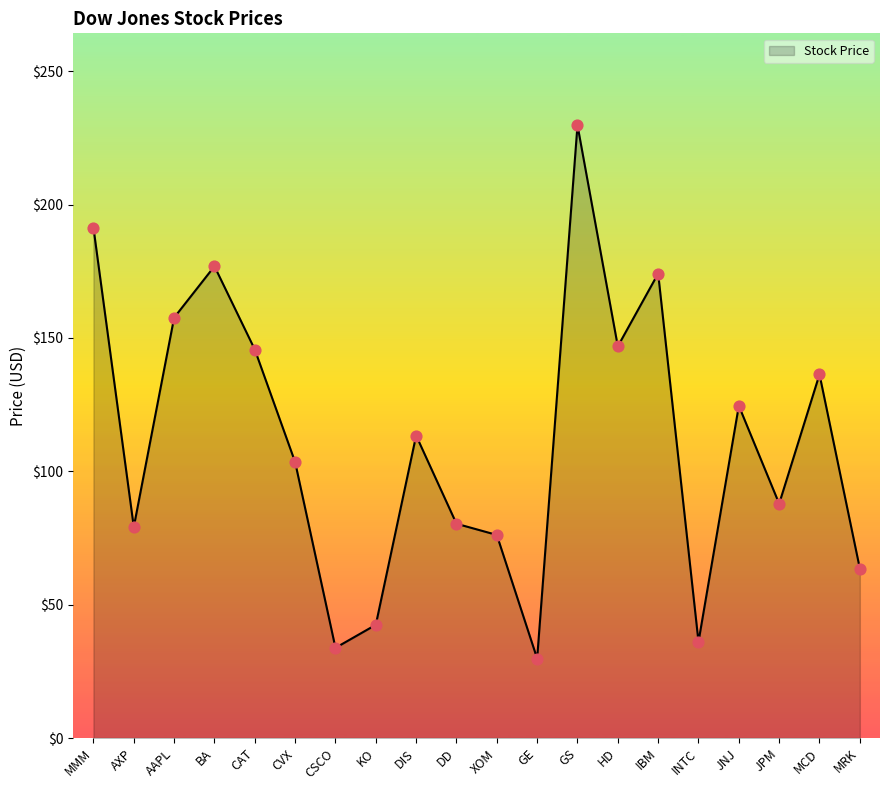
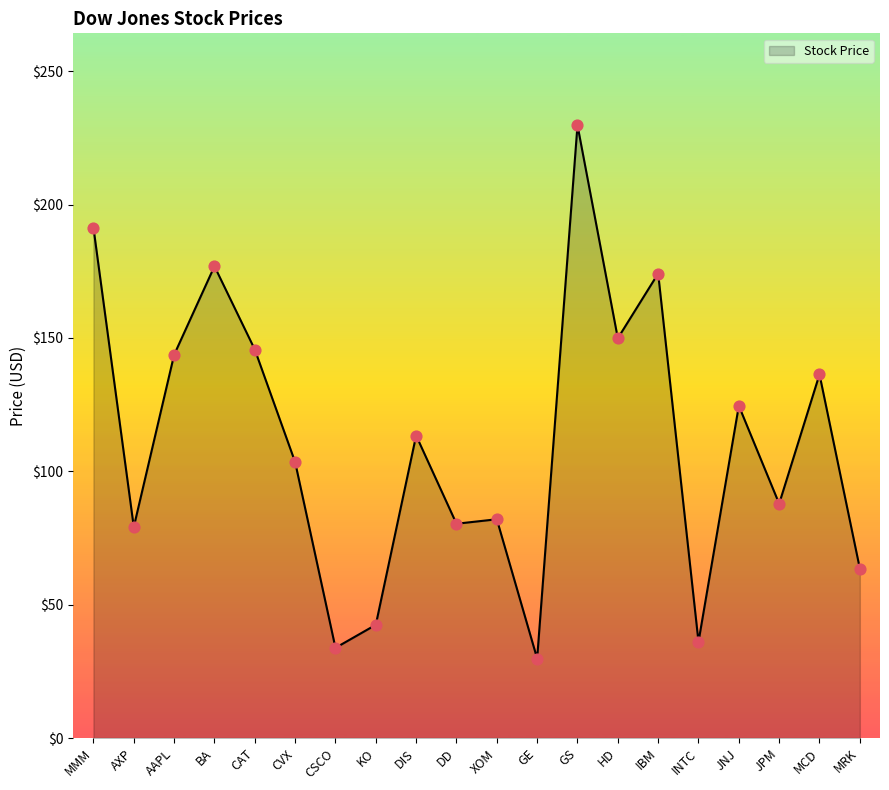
AAPL: $158 -> $144
XOM: $76 -> $82
HD: $147 -> $150
